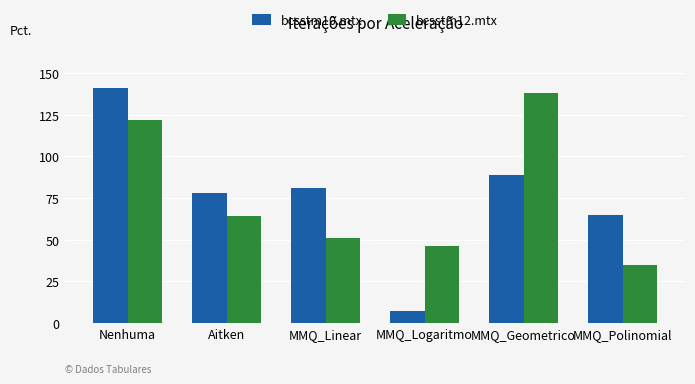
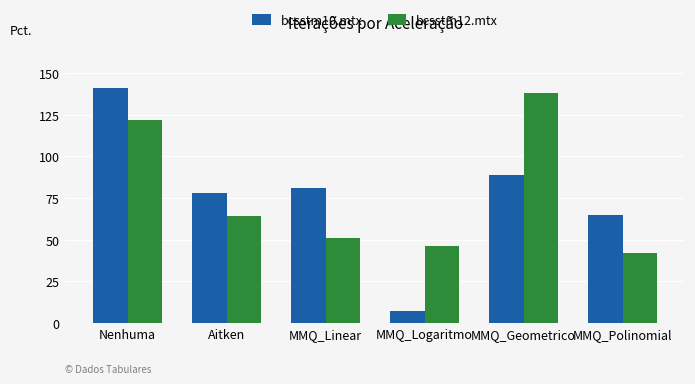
bcsstm12.mtx, MMQ_Polinomial: 35 -> 42
